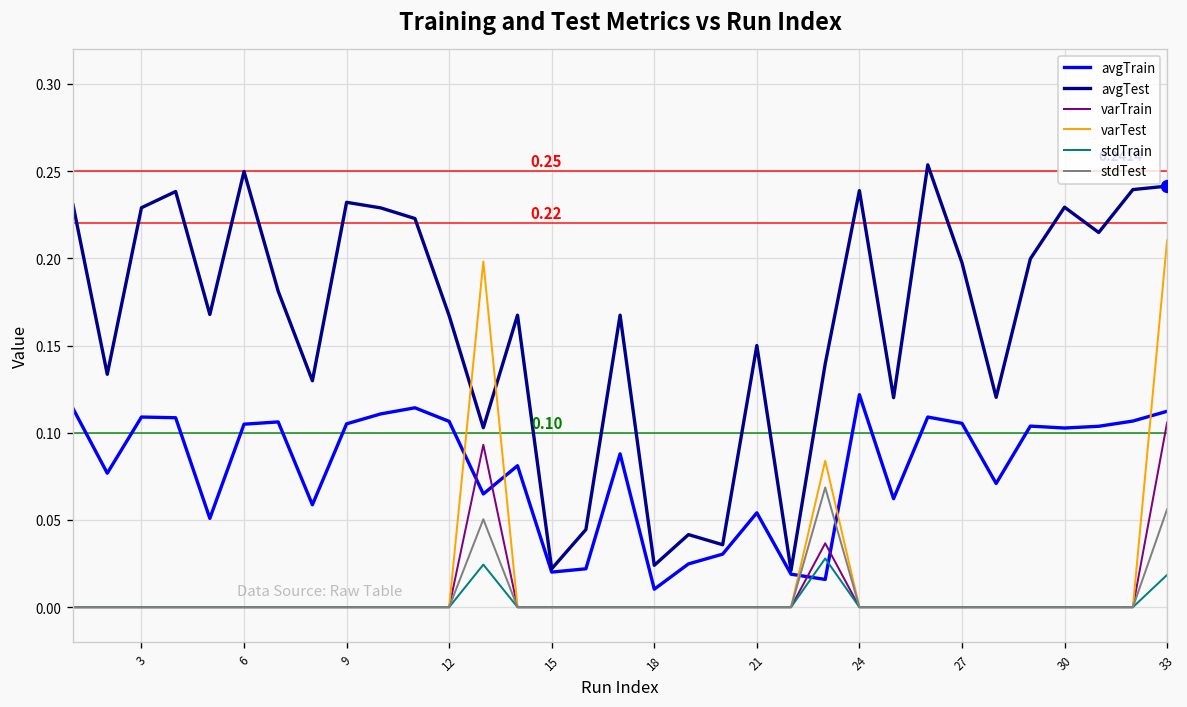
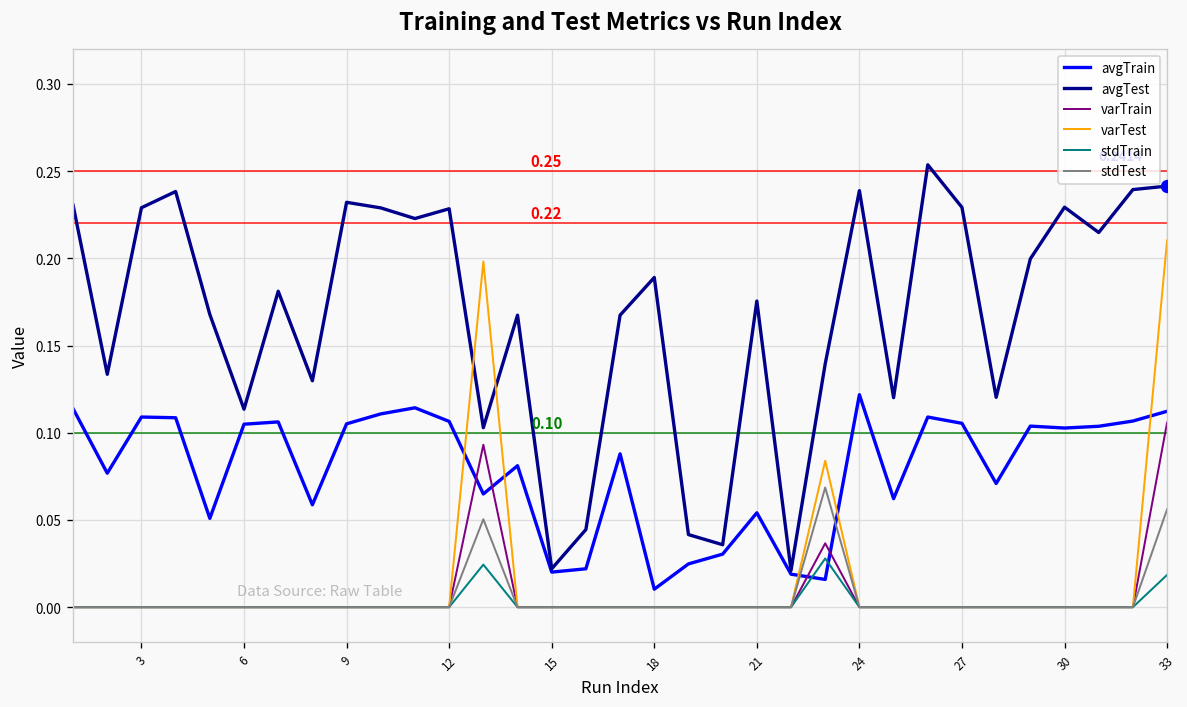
avgTest, 6: 0.250 -> 0.114
avgTest, 12: 0.167 -> 0.228
avgTest, 18: 0.024 -> 0.189
avgTest, 21: 0.150 -> 0.176
avgTest, 27: 0.198 -> 0.229
